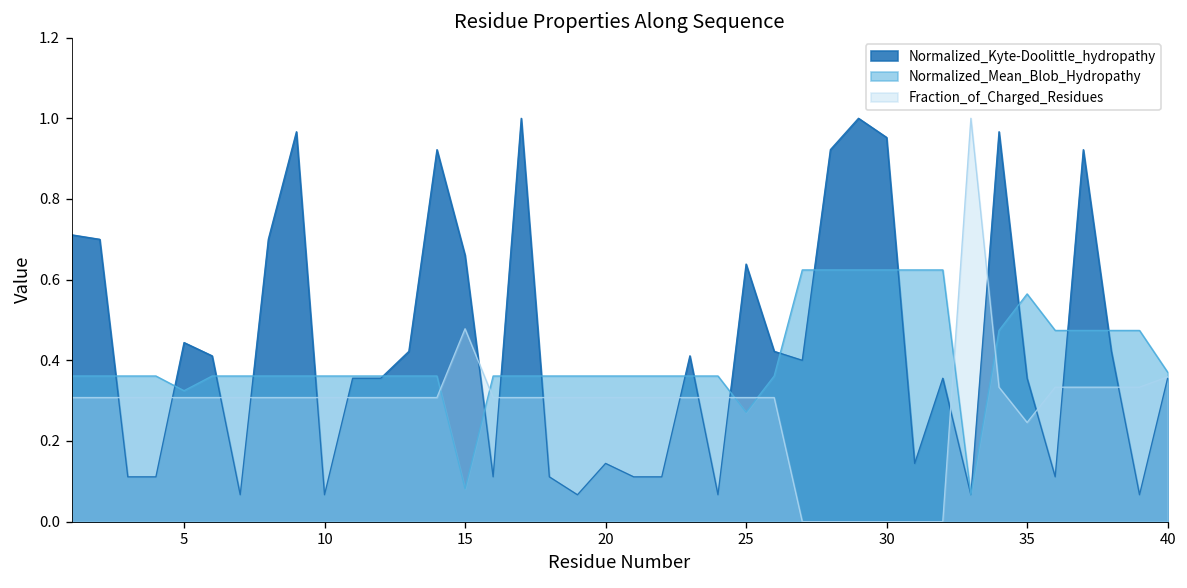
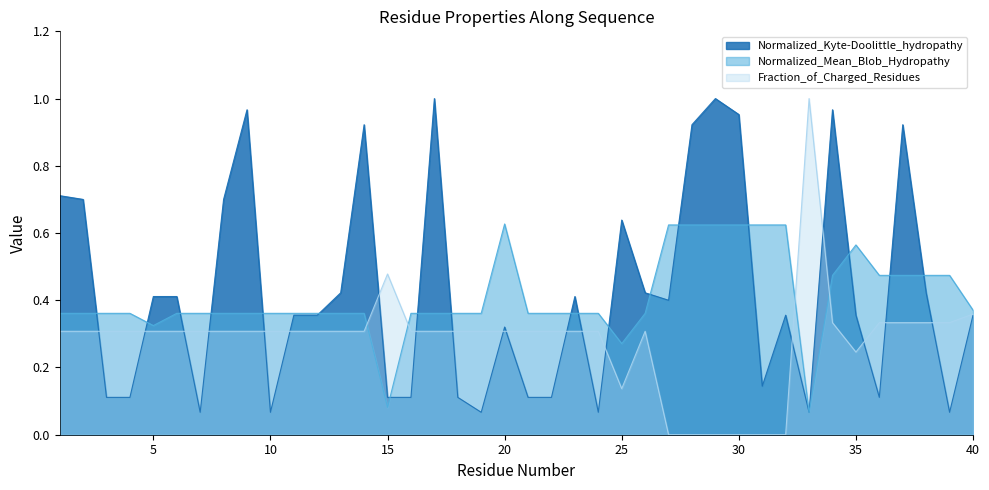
Normalized_Kyte-Doolittle_hydropathy, 5: 0.44 -> 0.41
Normalized_Kyte-Doolittle_hydropathy, 15: 0.66 -> 0.11
Normalized_Kyte-Doolittle_hydropathy, 20: 0.14 -> 0.32
Normalized_Mean_Blob_Hydropathy, 20: 0.36 -> 0.63
Fraction_of_Charged_Residues, 25: 0.31 -> 0.14
